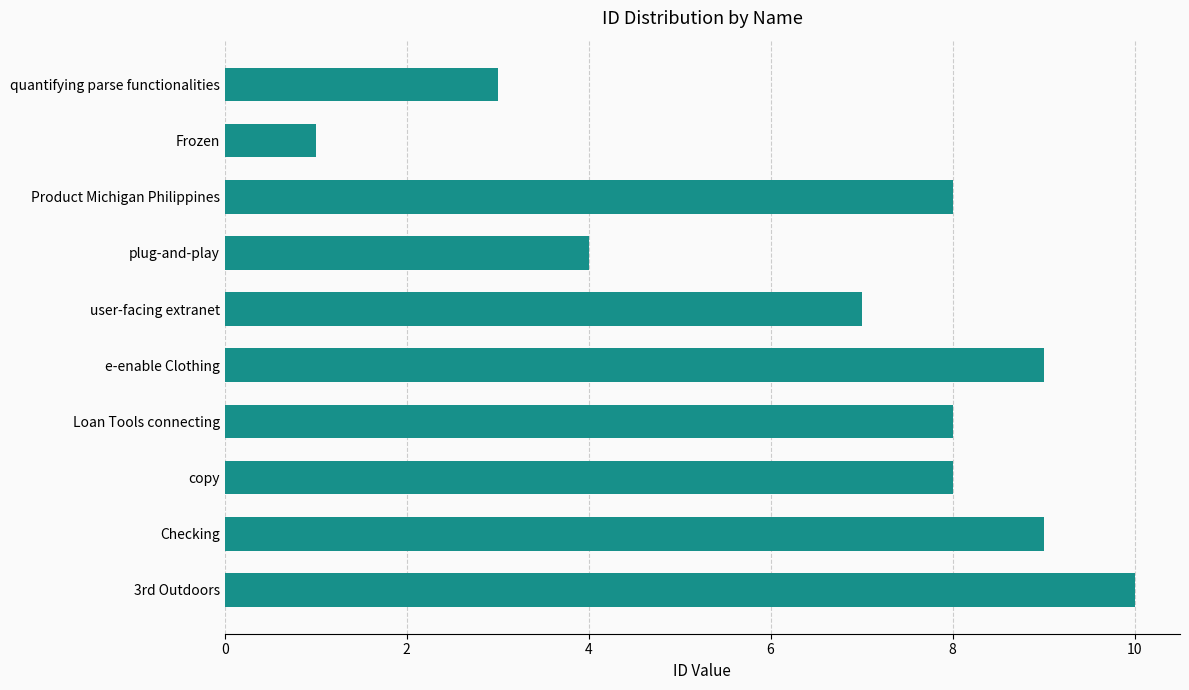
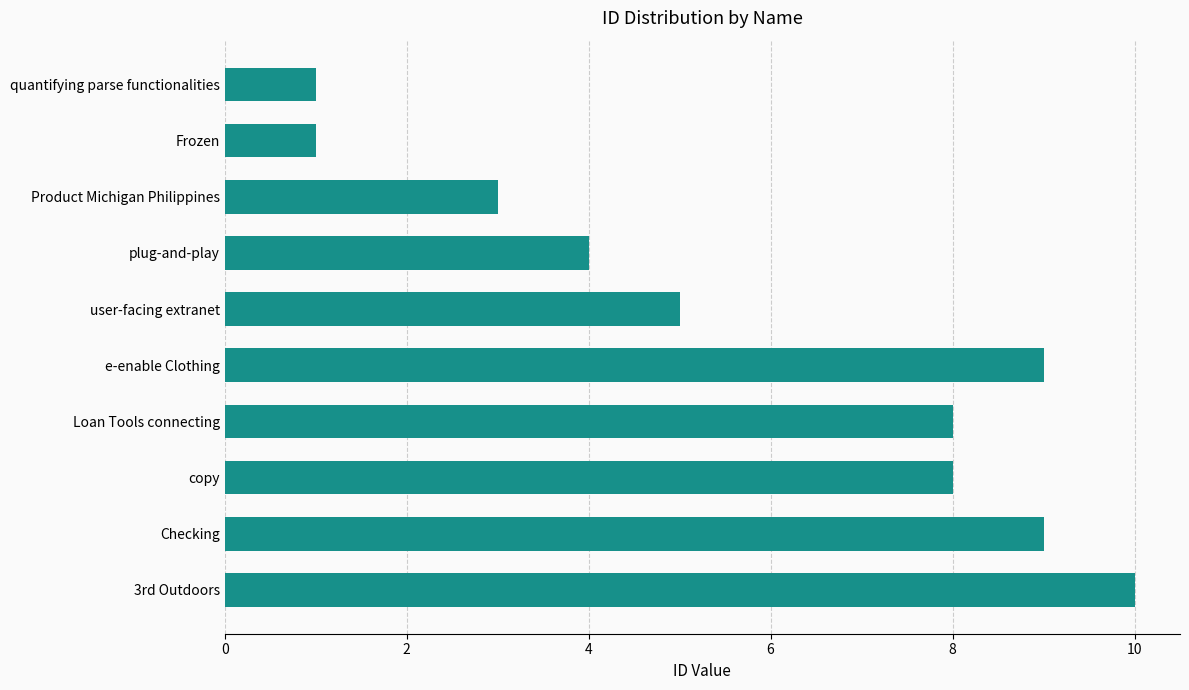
quantifying parse functionalities: 3 -> 1
Product Michigan Philippines: 8 -> 3
user-facing extranet: 7 -> 5
